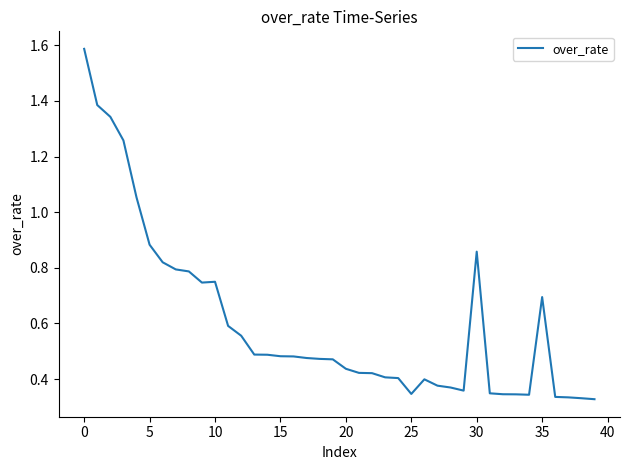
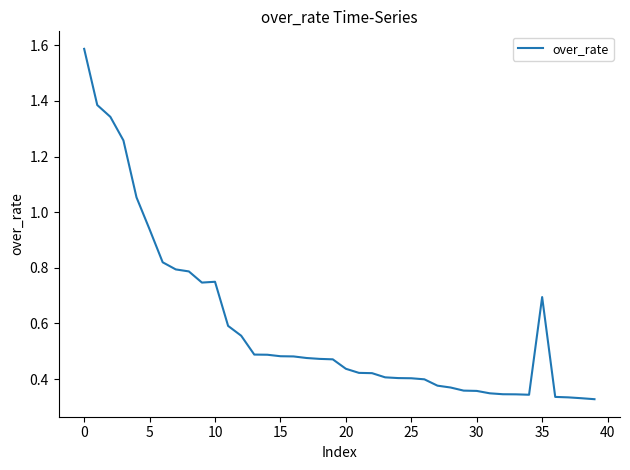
5: 0.88 -> 0.94
25: 0.35 -> 0.40
30: 0.86 -> 0.36
